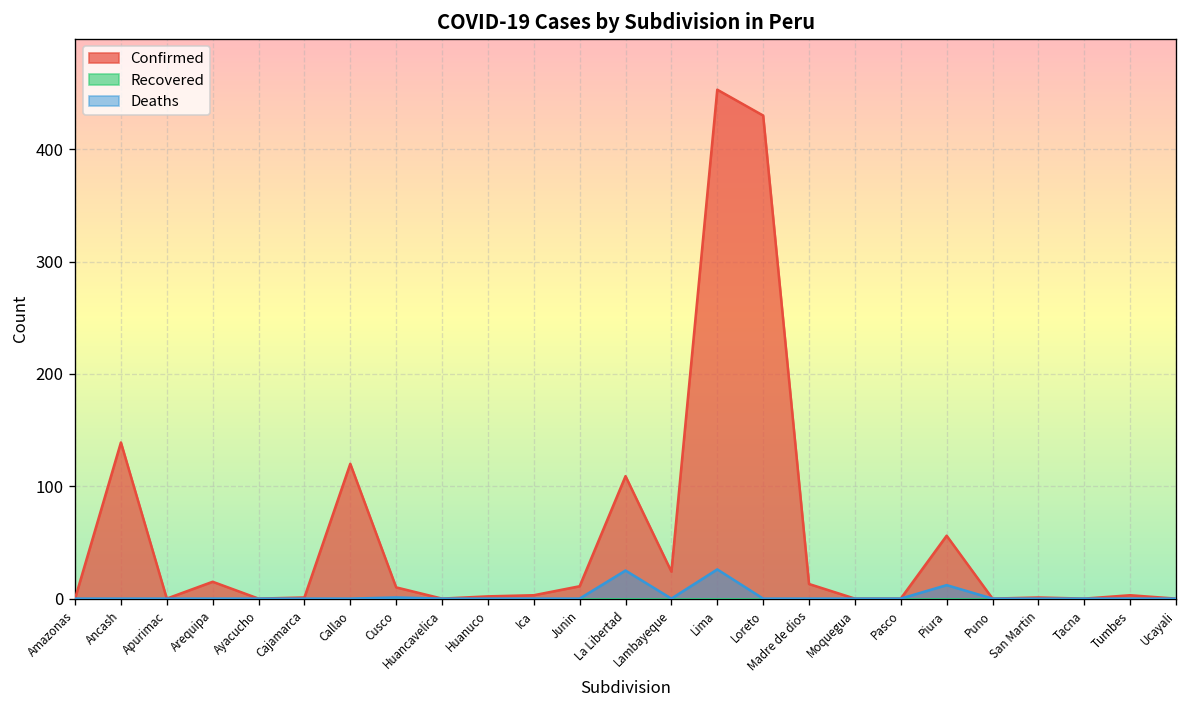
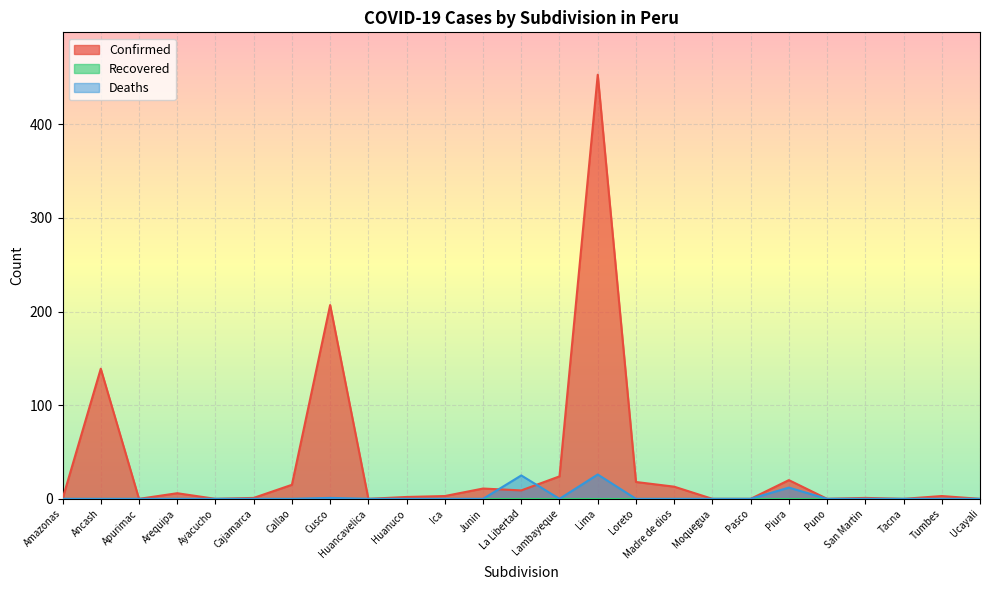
Confirmed, Arequipa: 20 -> 10
Confirmed, Callao: 120 -> 20
Confirmed, Cusco: 10 -> 210
Confirmed, La Libertad: 110 -> 10
Confirmed, Loreto: 430 -> 20
Confirmed, Piura: 60 -> 20
